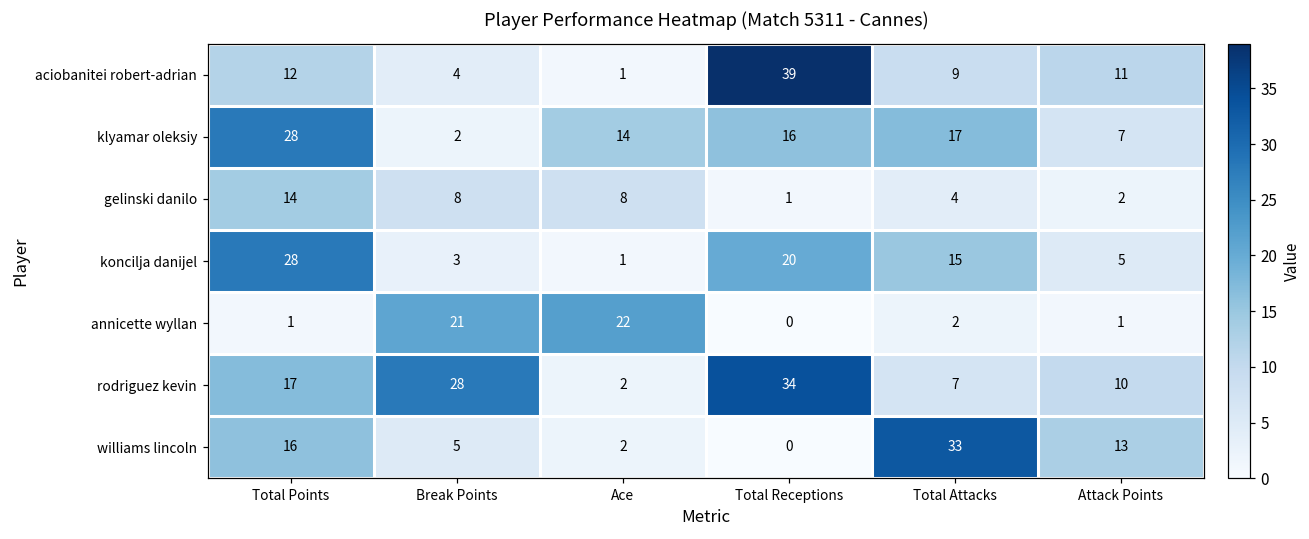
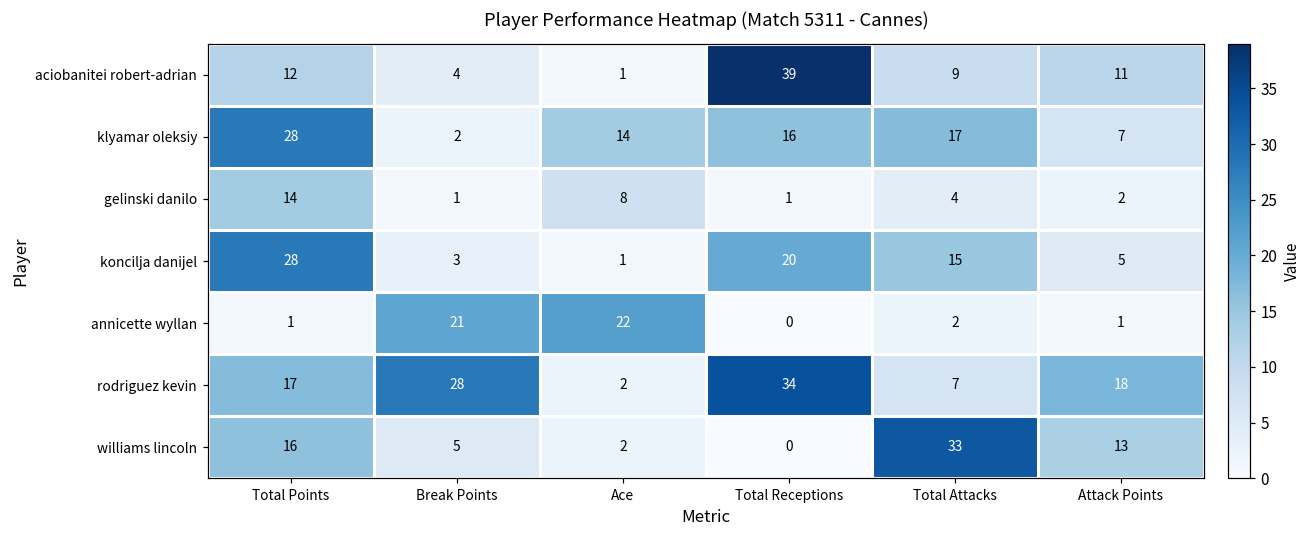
gelinski danilo, Break Points: 8 -> 1
rodriguez kevin, Attack Points: 10 -> 18
